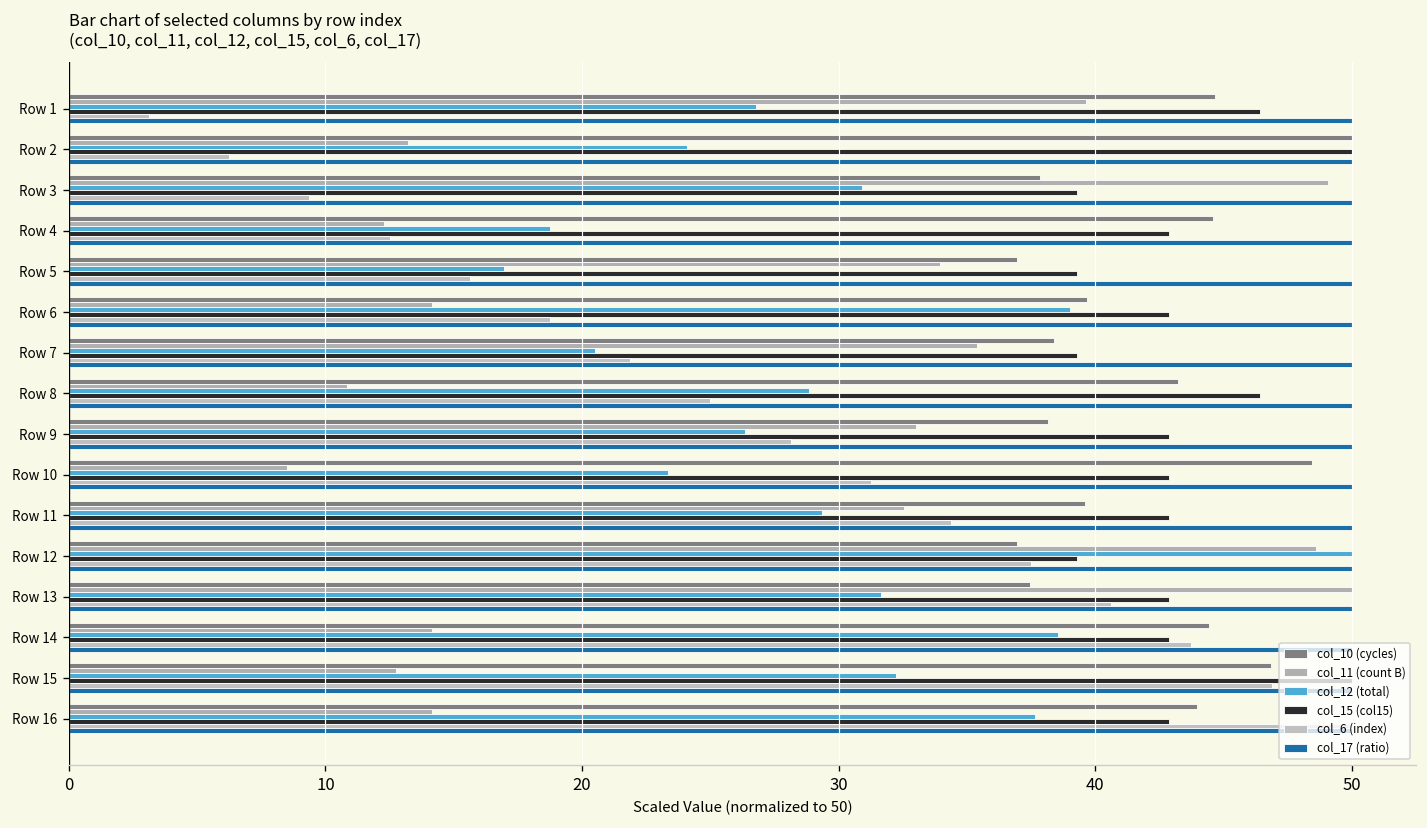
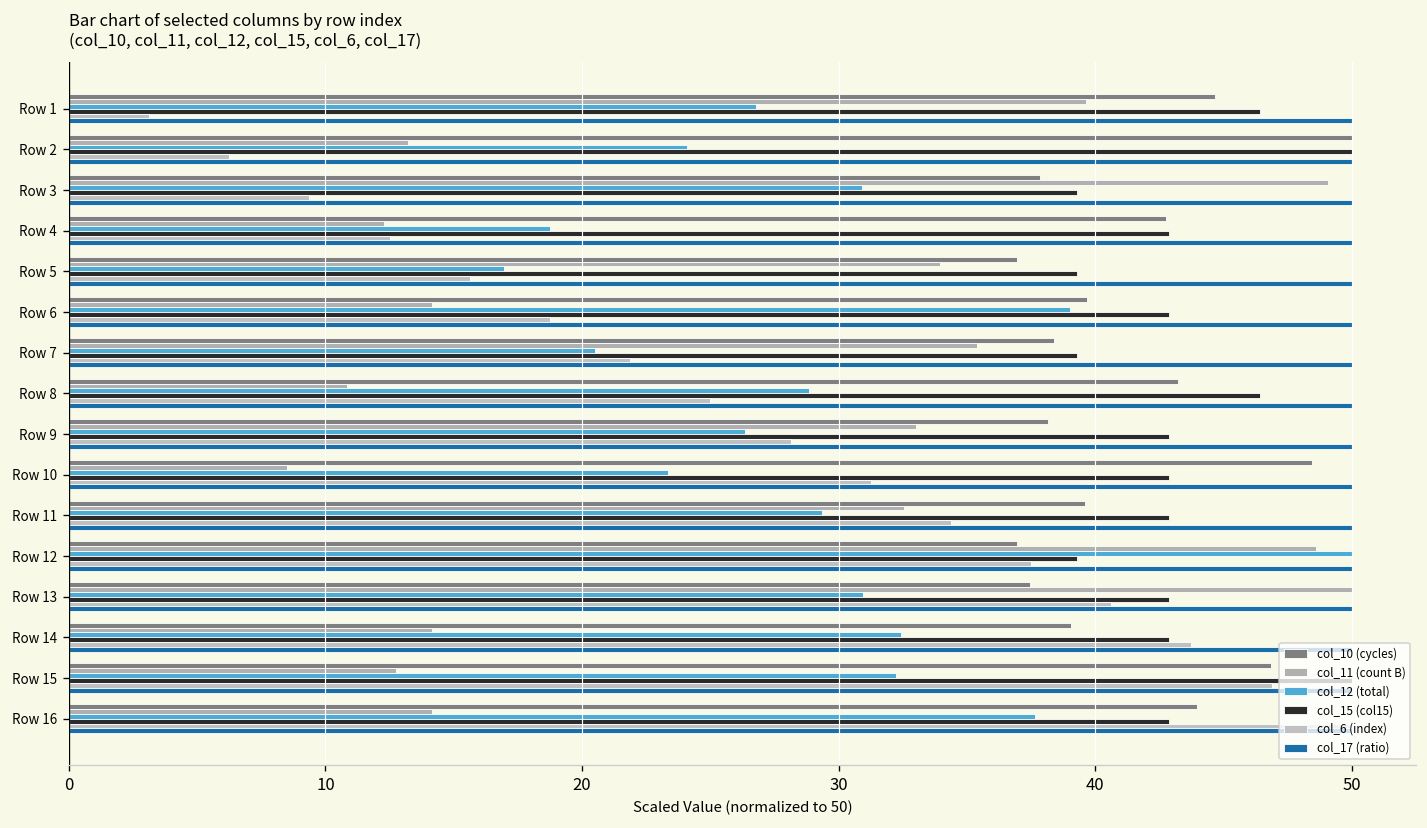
col_10 (cycles), Row 4: 44.6 -> 42.8
col_12 (total), Row 13: 31.7 -> 30.9
col_10 (cycles), Row 14: 44.4 -> 39.1
col_12 (total), Row 14: 38.5 -> 32.4
